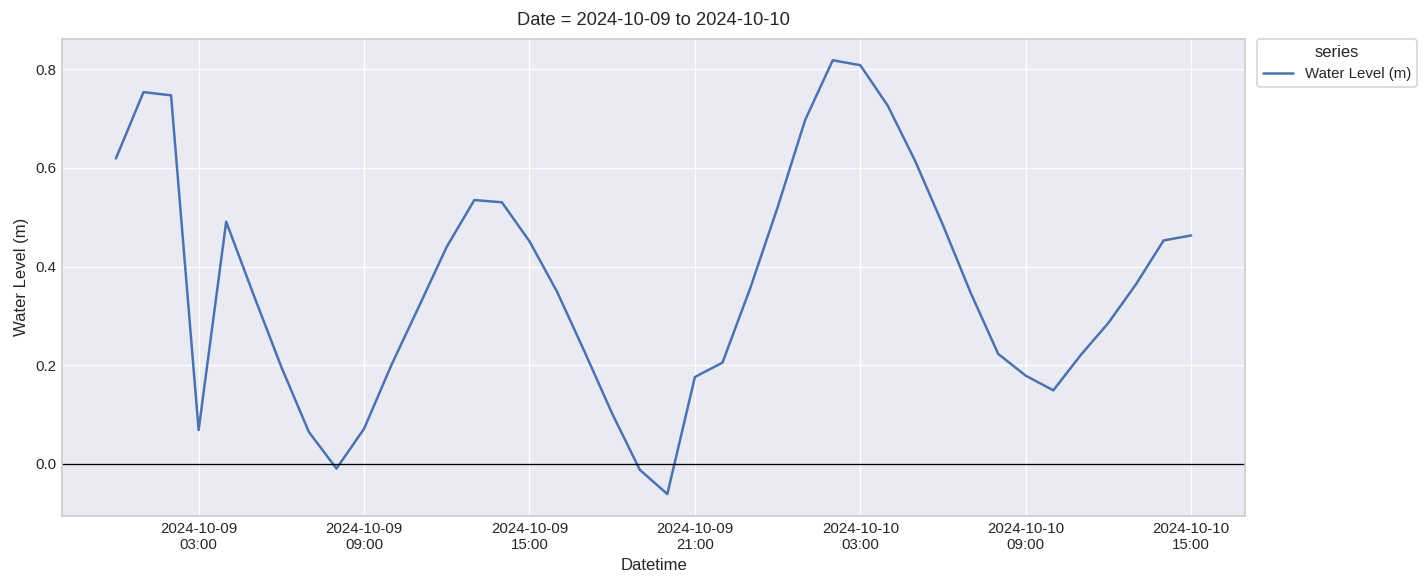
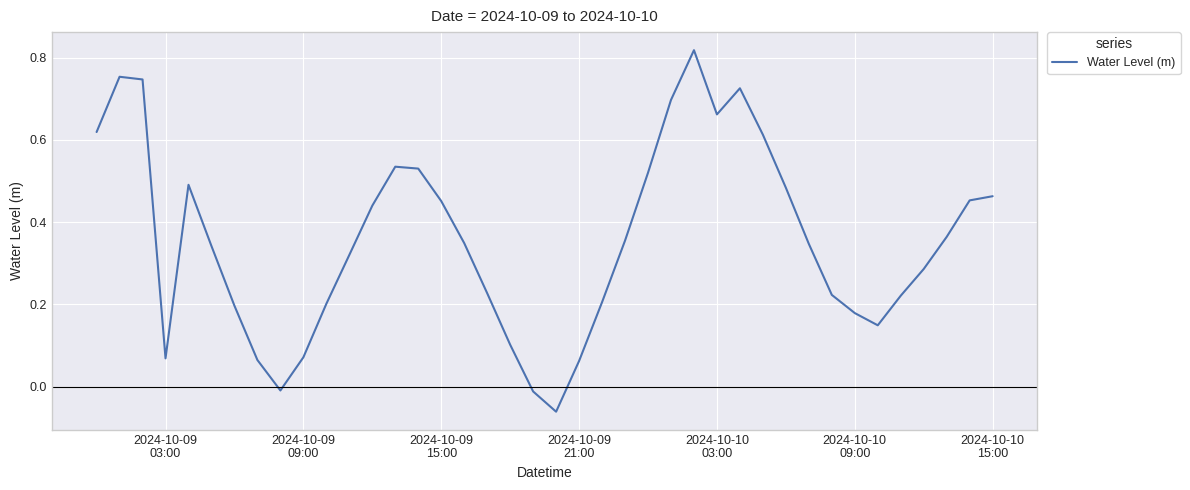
2024-10-09 21:00: 0.18 -> 0.06
2024-10-10 03:00: 0.81 -> 0.66
